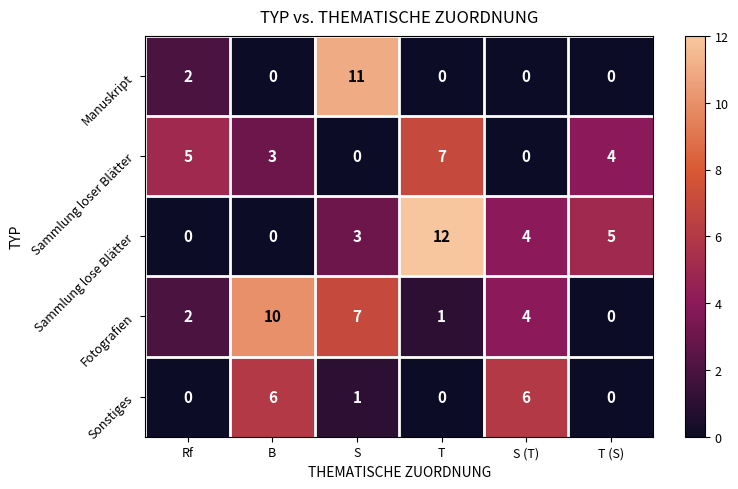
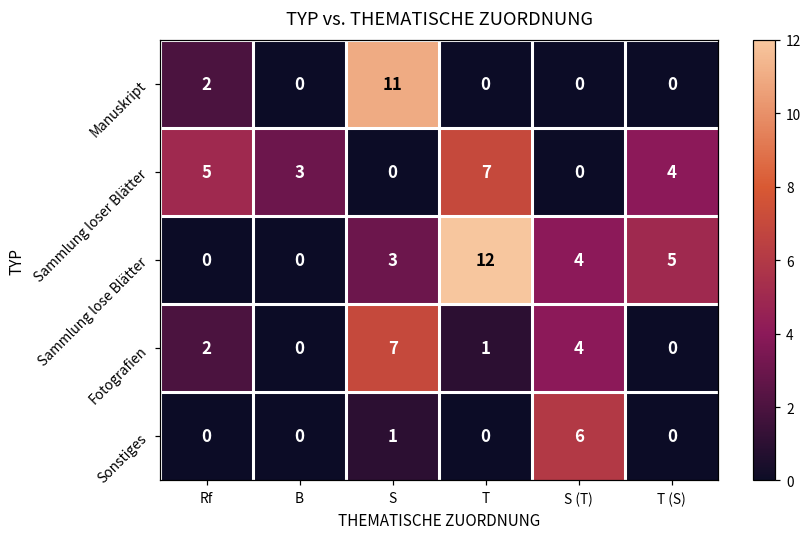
Fotografien, B: 10 -> 0
Sonstiges, B: 6 -> 0
